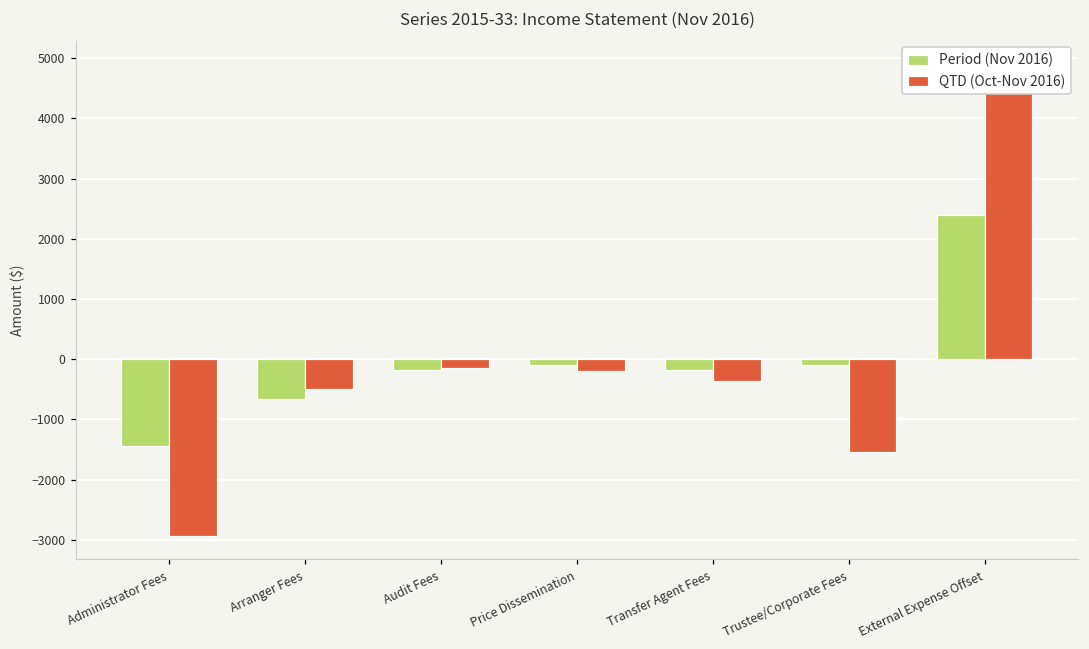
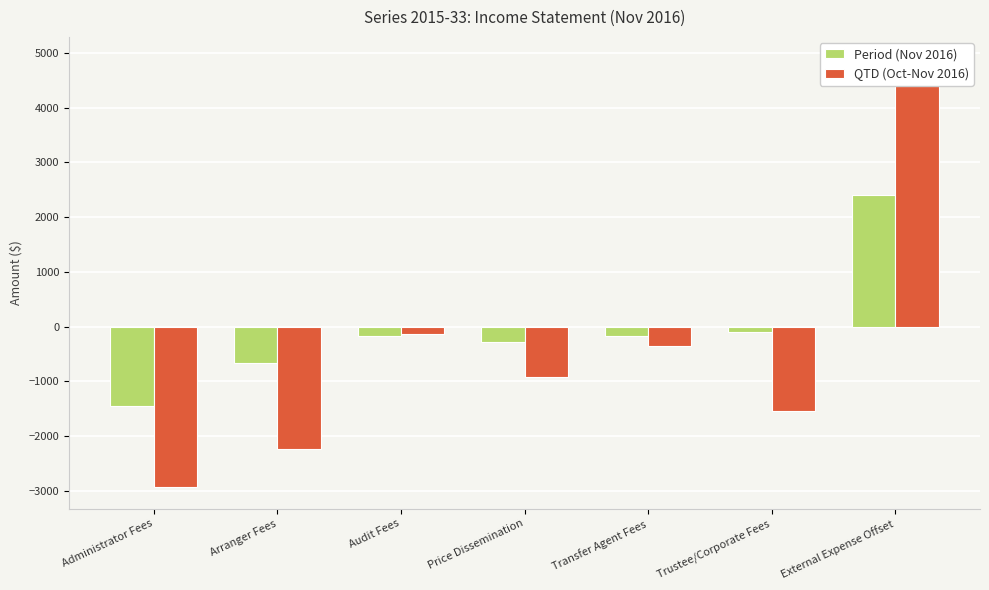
QTD (Oct-Nov 2016), Arranger Fees: -500 -> -2200
Period (Nov 2016), Price Dissemination: -100 -> -300
QTD (Oct-Nov 2016), Price Dissemination: -200 -> -900
